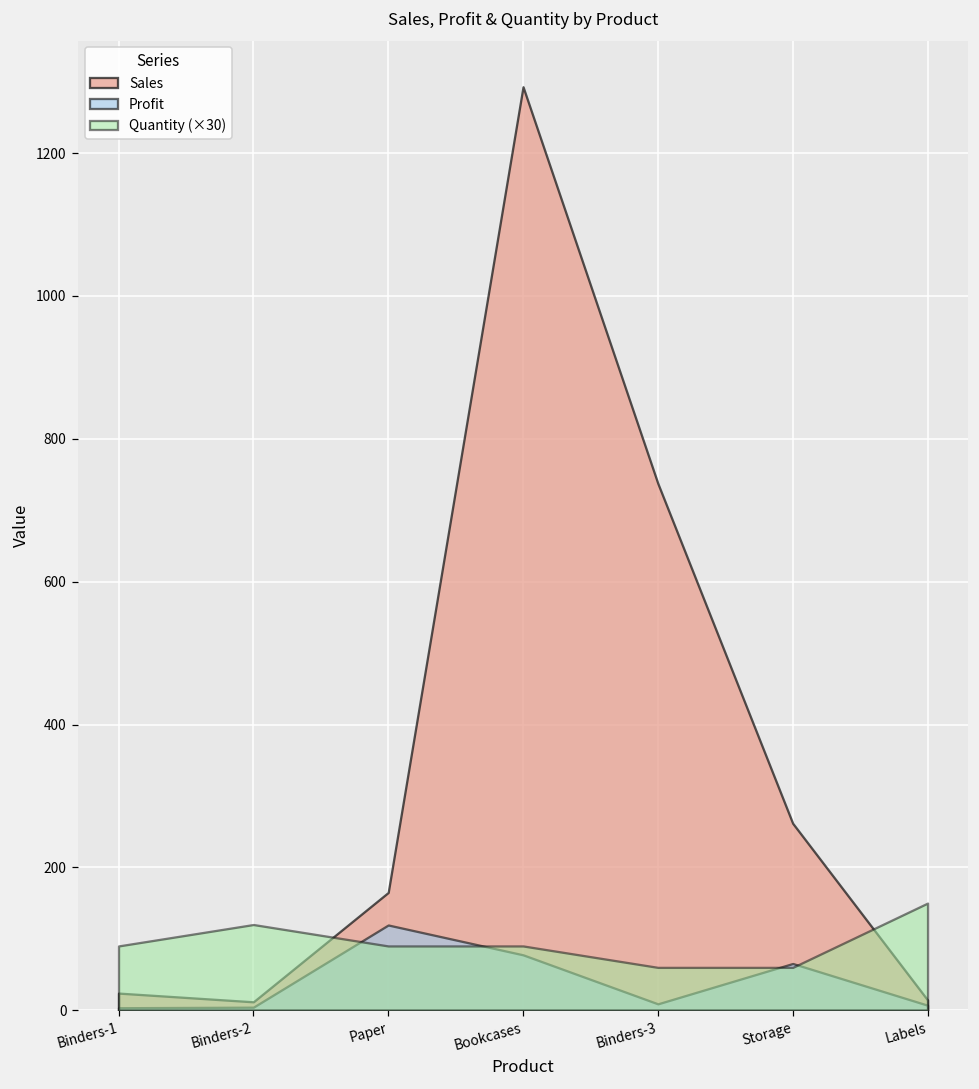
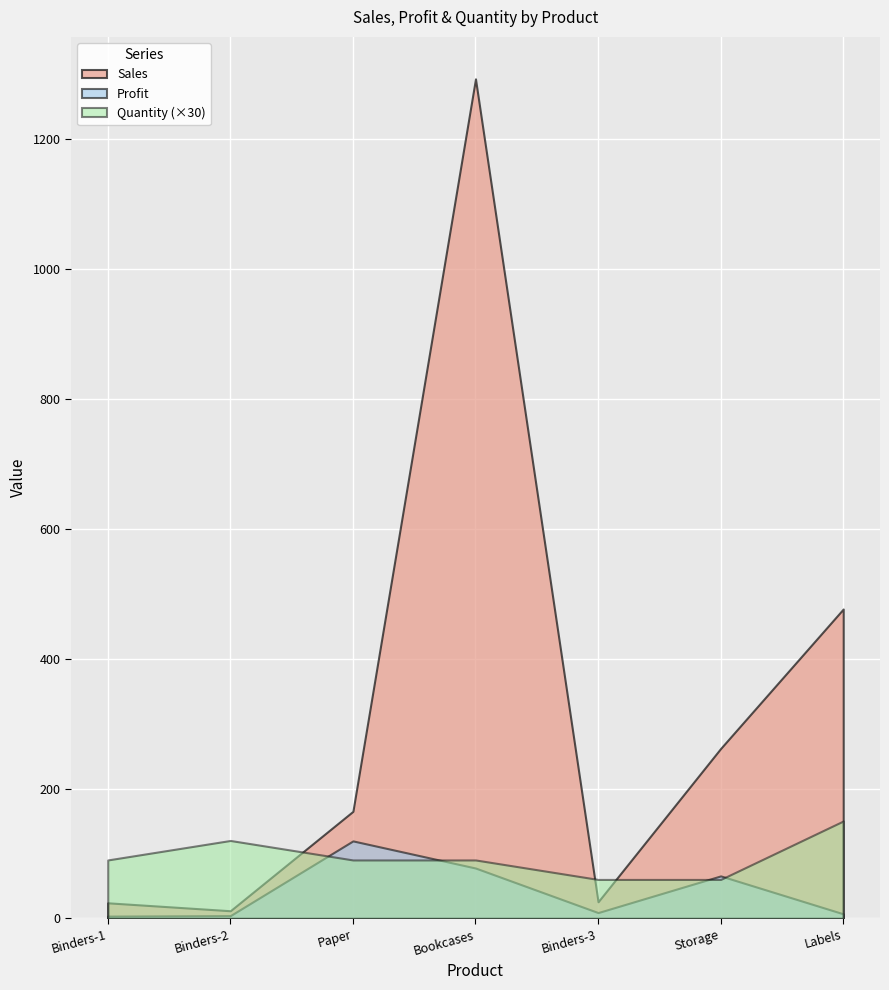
Sales, Binders-3: 740 -> 30
Sales, Labels: 10 -> 480
